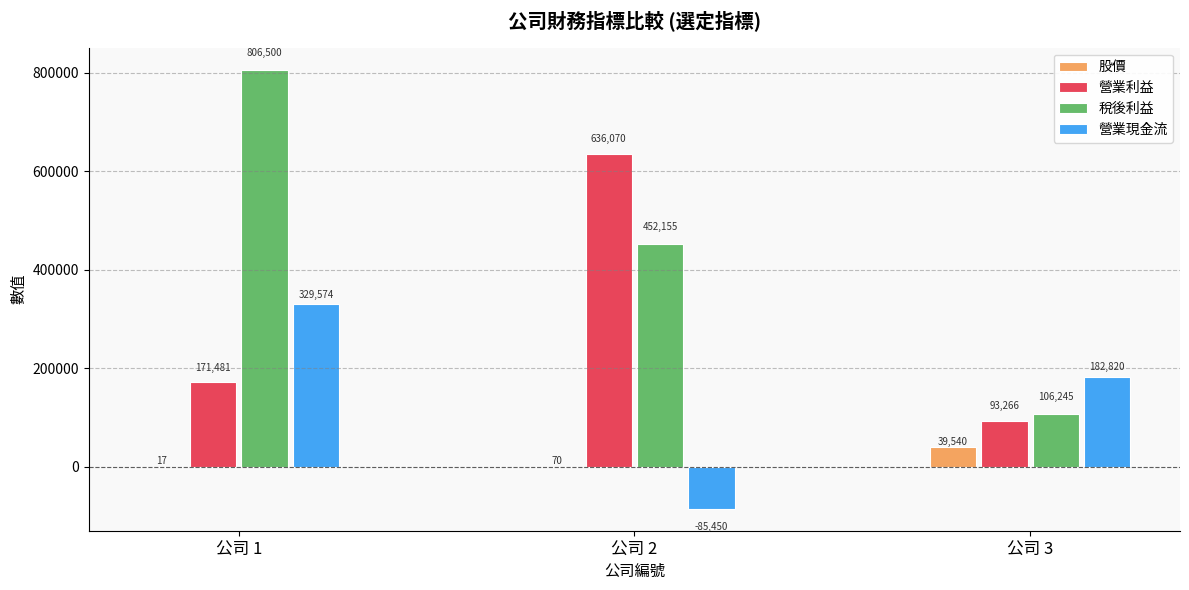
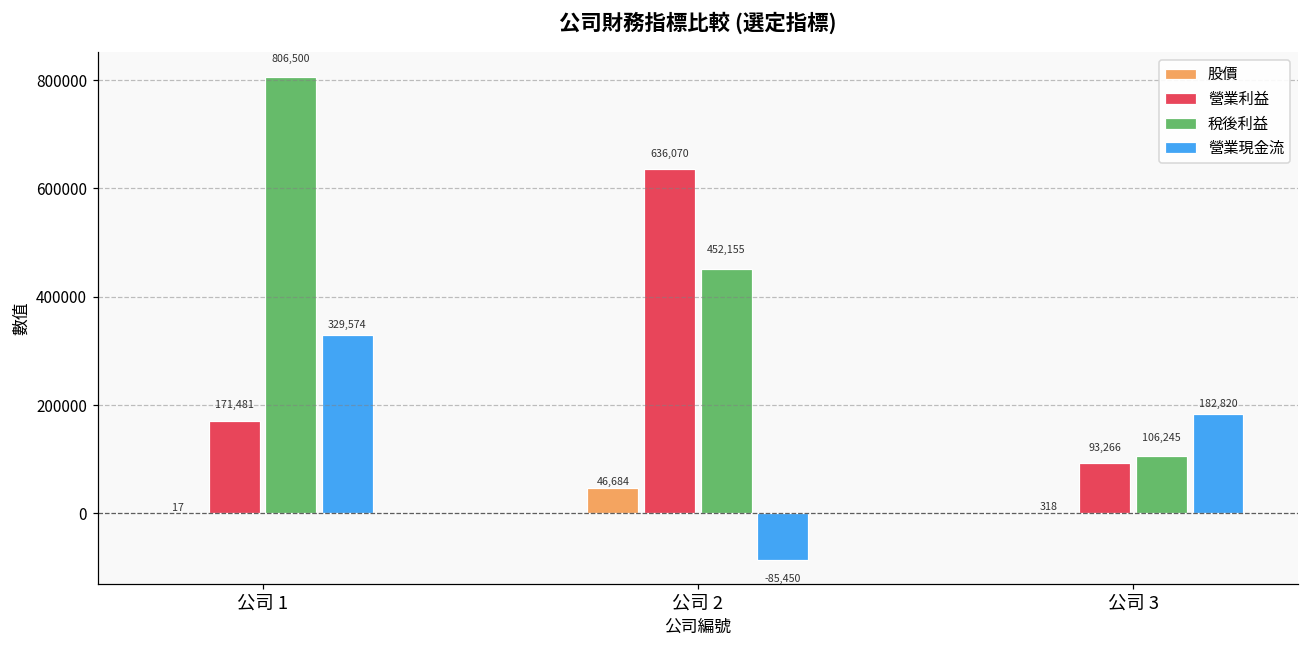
股價, 公司 2: 70 -> 46,684
股價, 公司 3: 39,540 -> 318
